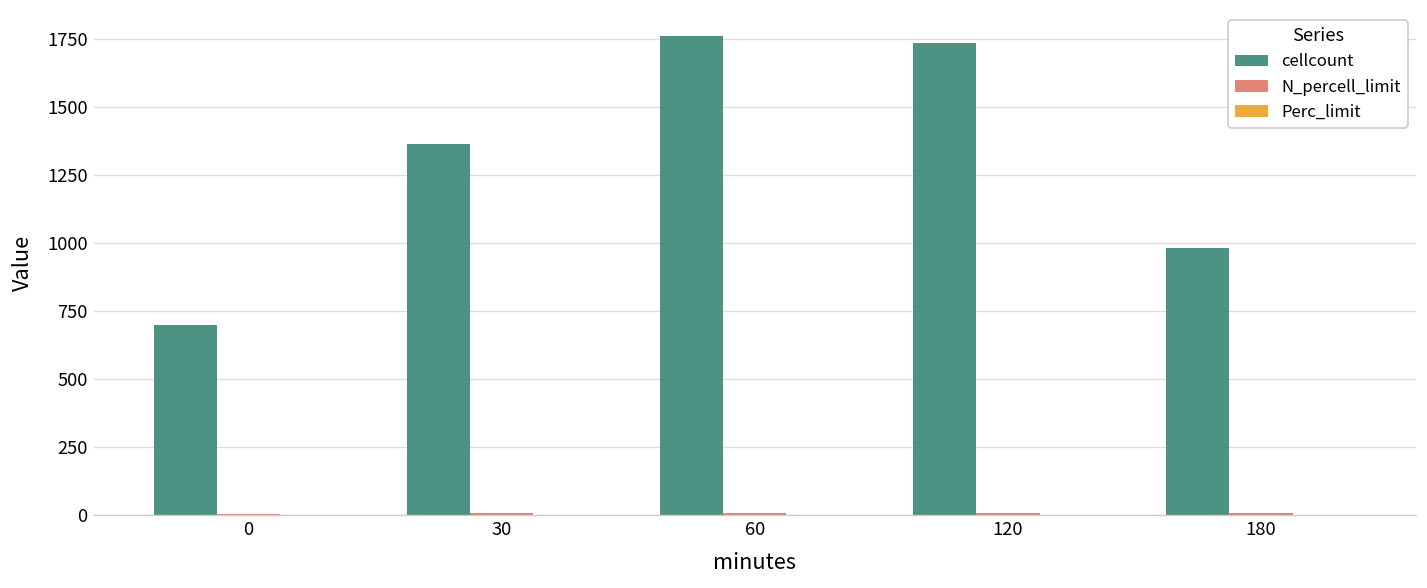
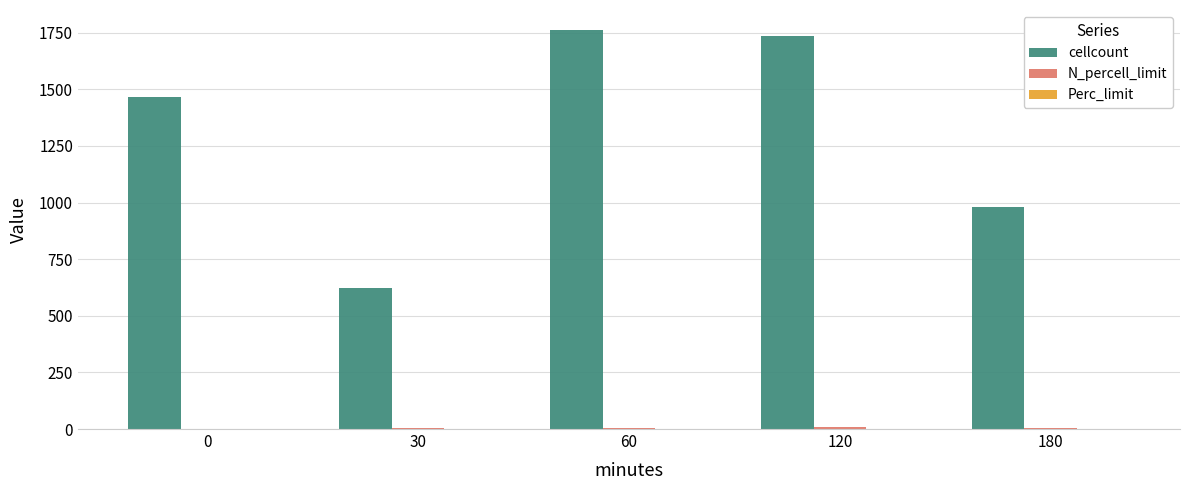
cellcount, 0: 700 -> 1470
cellcount, 30: 1370 -> 620
